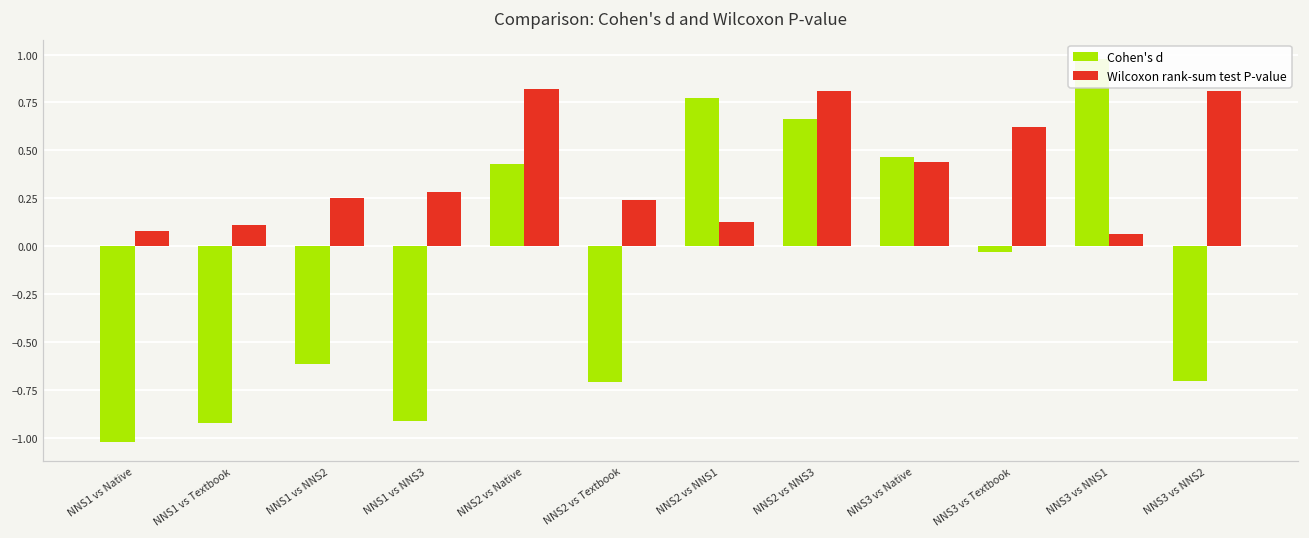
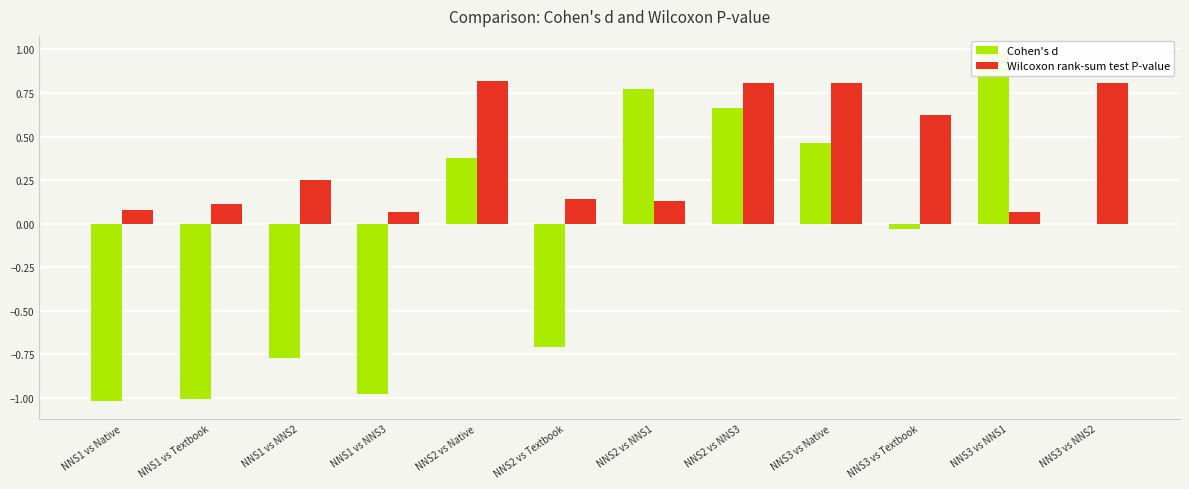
Cohen's d, NNS1 vs Textbook: -0.92 -> -1.01
Cohen's d, NNS1 vs NNS2: -0.61 -> -0.77
Cohen's d, NNS1 vs NNS3: -0.91 -> -0.98
Wilcoxon rank-sum test P-value, NNS1 vs NNS3: 0.28 -> 0.07
Cohen's d, NNS2 vs Native: 0.43 -> 0.38
Wilcoxon rank-sum test P-value, NNS2 vs Textbook: 0.24 -> 0.14
Wilcoxon rank-sum test P-value, NNS3 vs Native: 0.44 -> 0.81
Cohen's d, NNS3 vs NNS2: -0.70 -> 0.00
